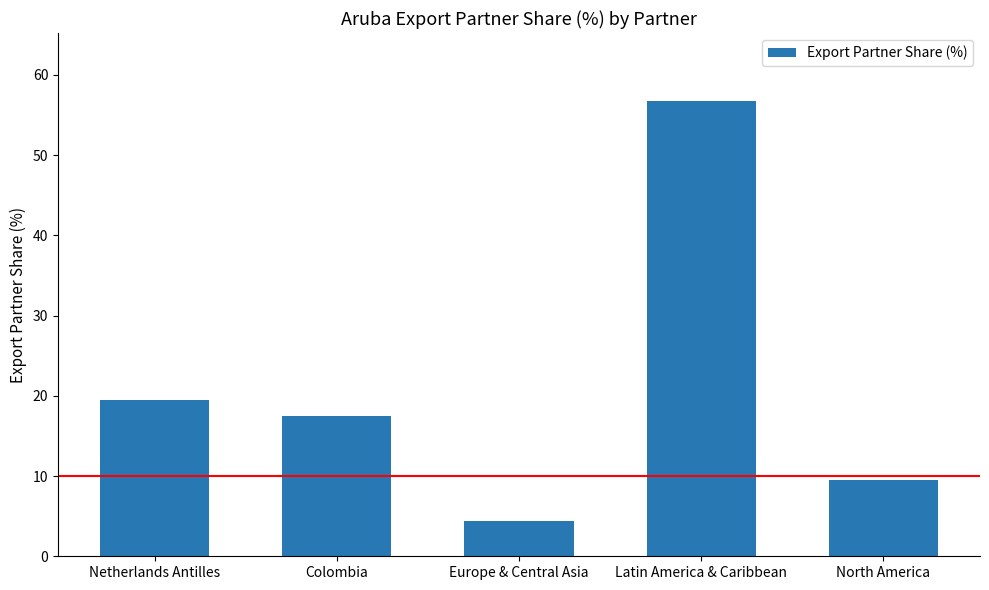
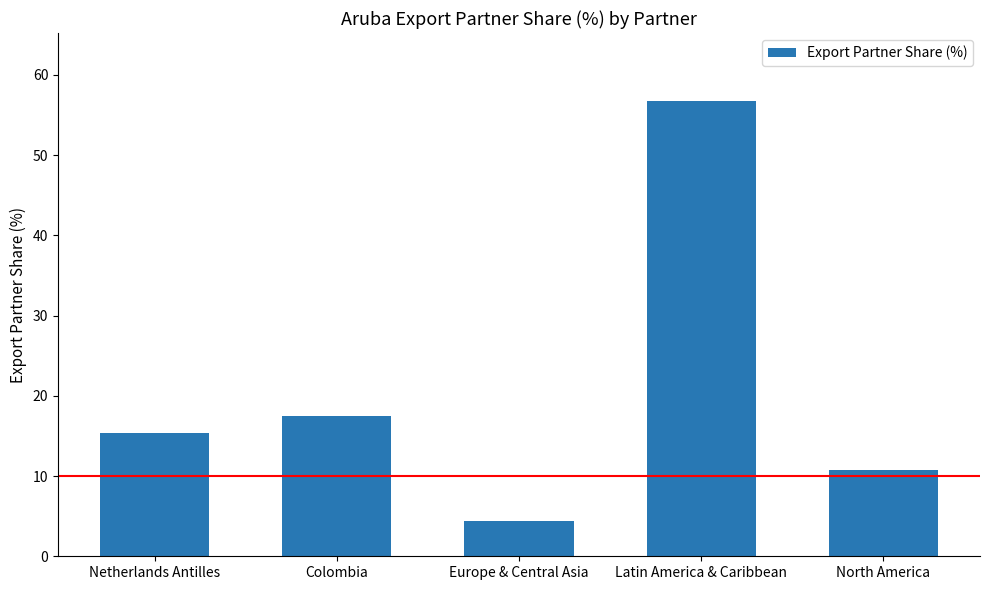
Netherlands Antilles: 20 -> 15
North America: 10 -> 11
